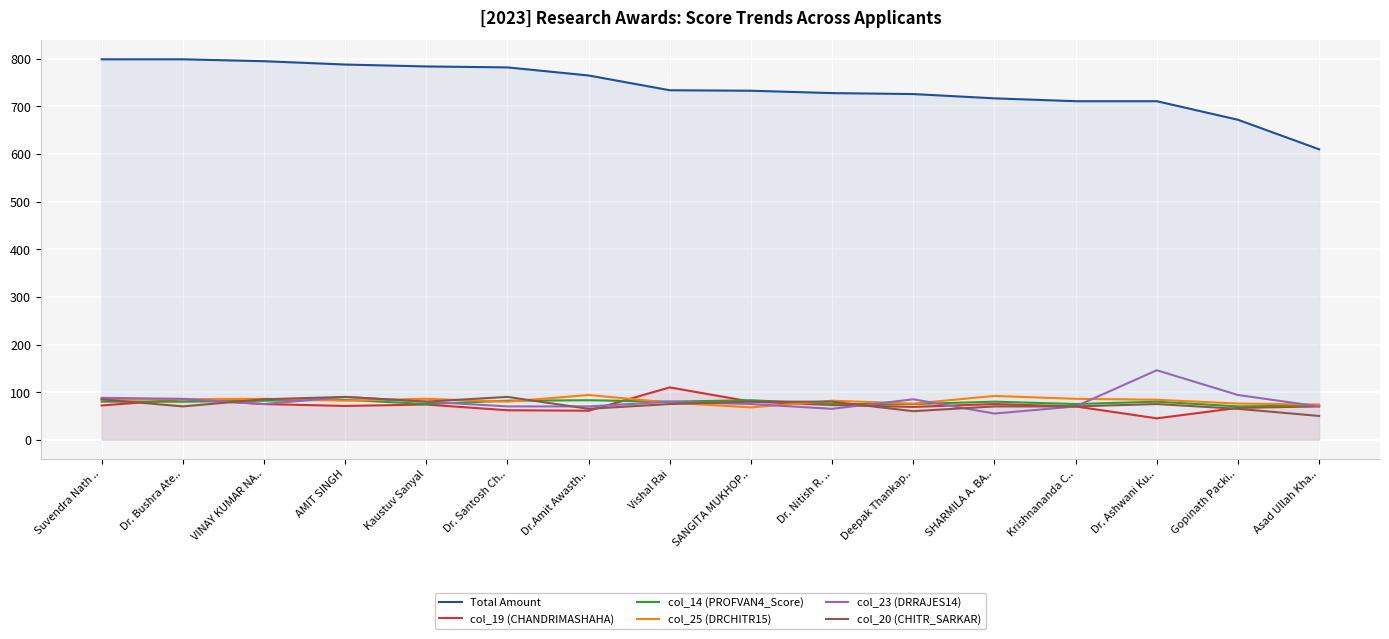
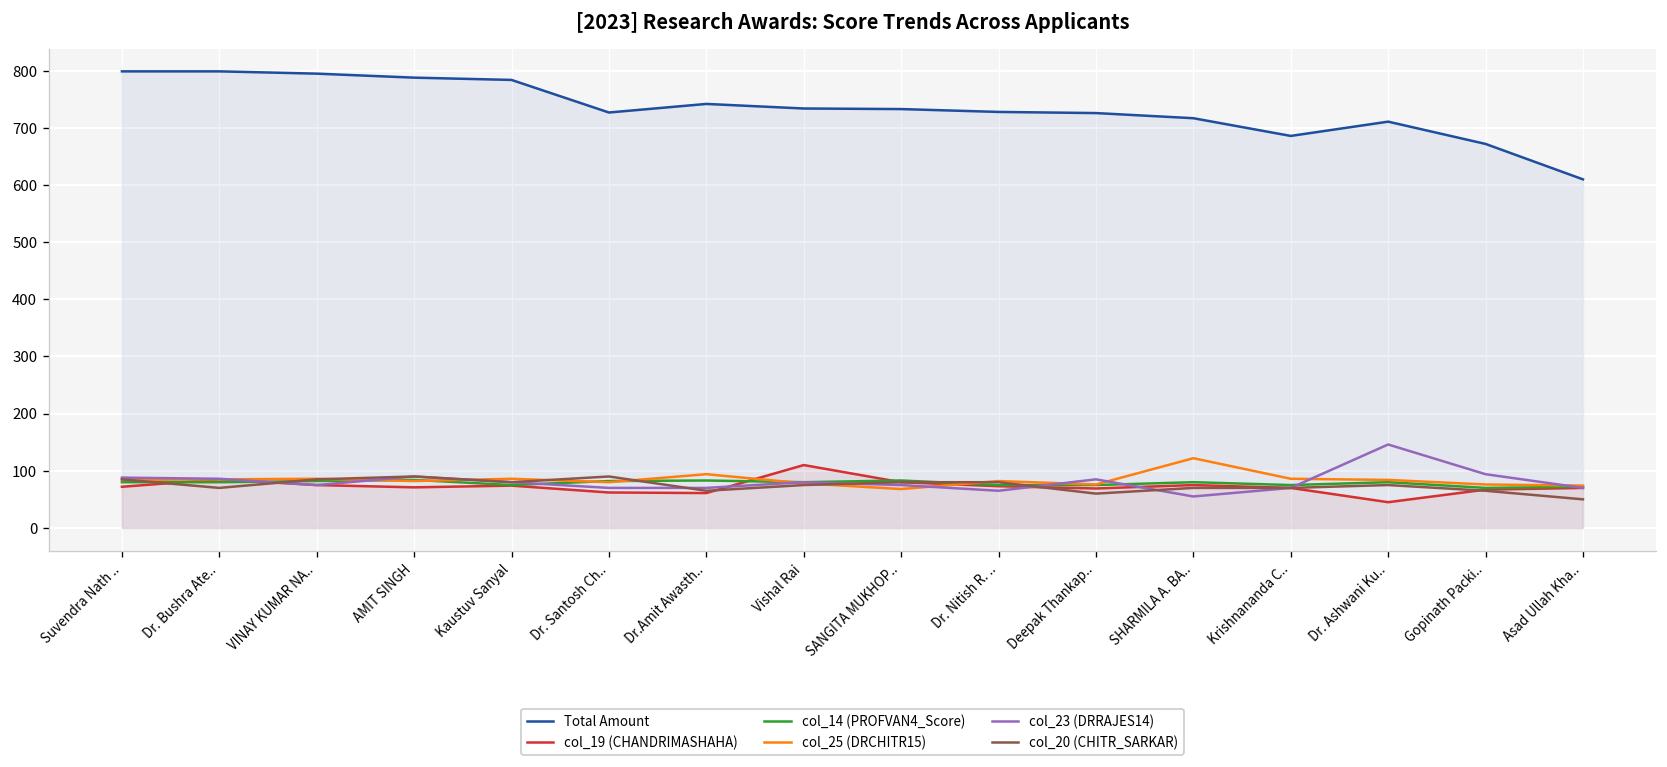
Total Amount, Dr. Santosh Ch..: 780 -> 730
Total Amount, Dr.Amit Awasth..: 770 -> 740
col_25 (DRCHITR15), SHARMILA A. BA..: 90 -> 120
Total Amount, Krishnananda C..: 710 -> 690
